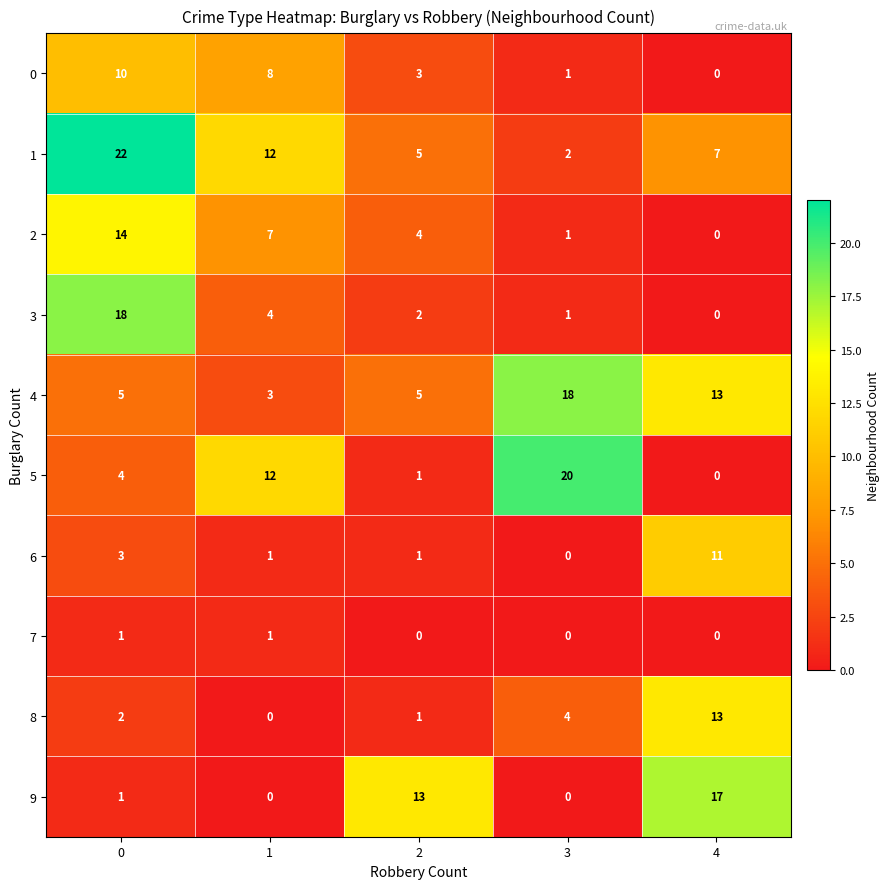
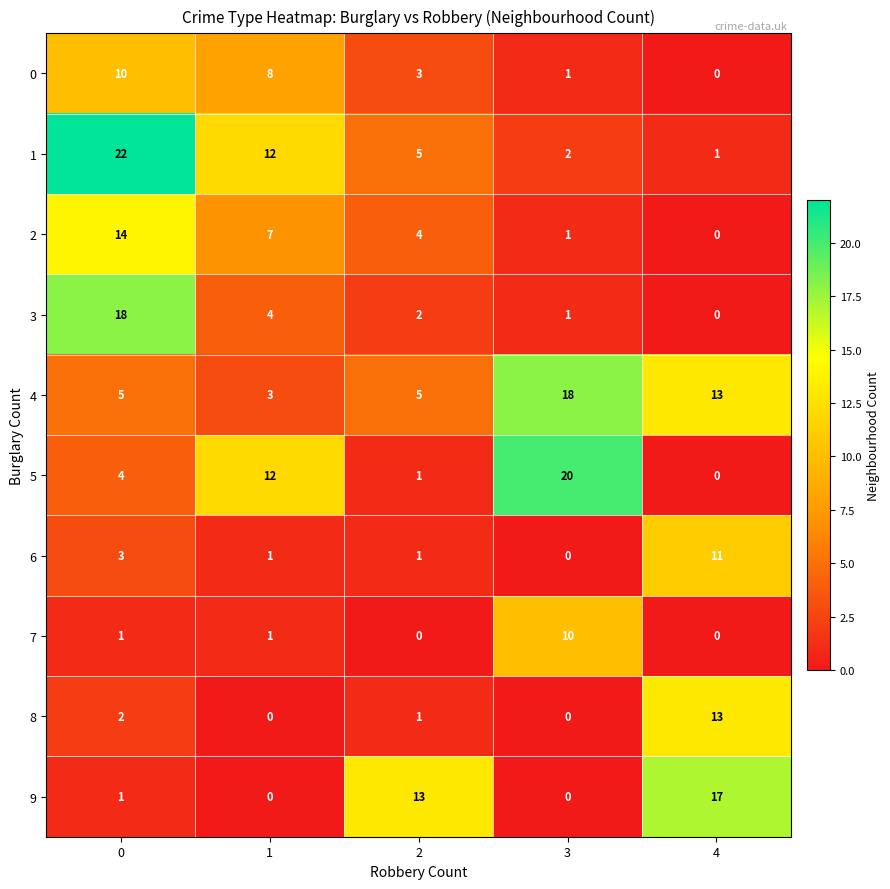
1, 4: 7 -> 1
7, 3: 0 -> 10
8, 3: 4 -> 0
